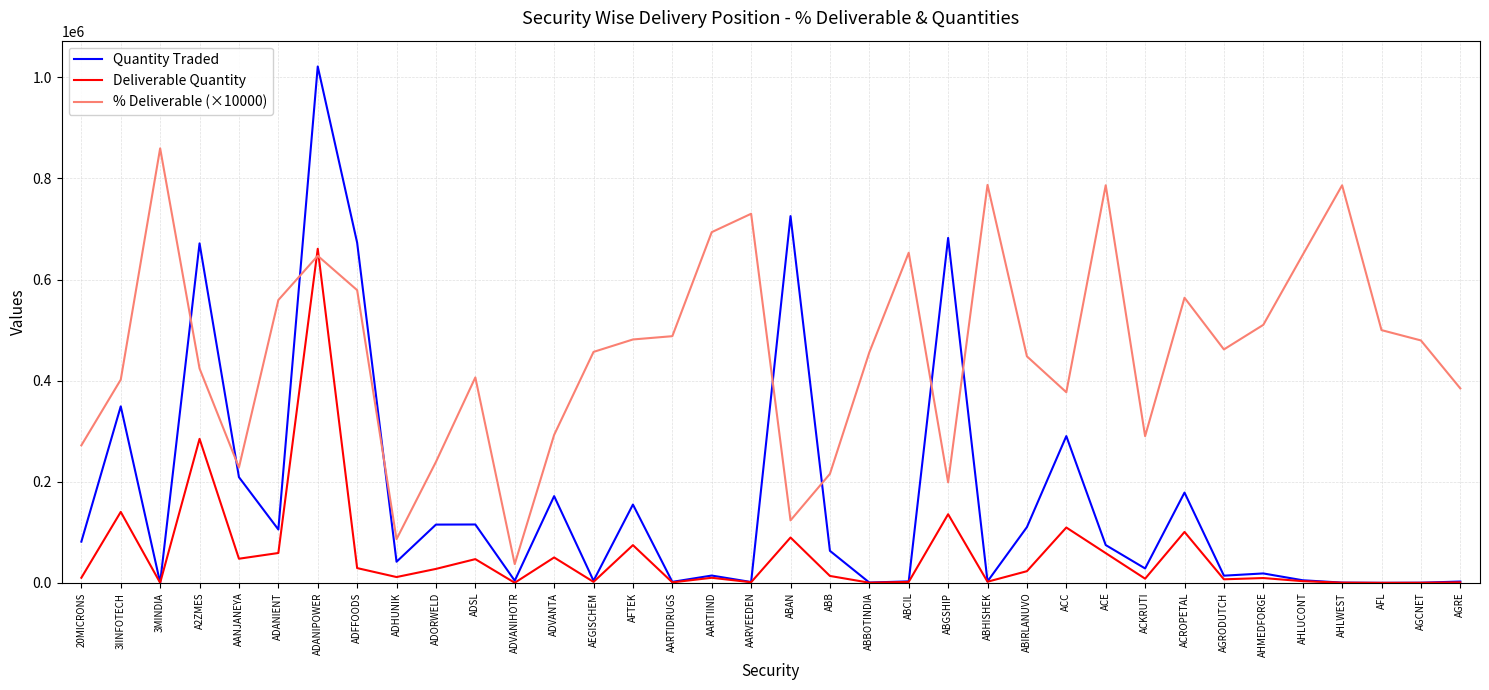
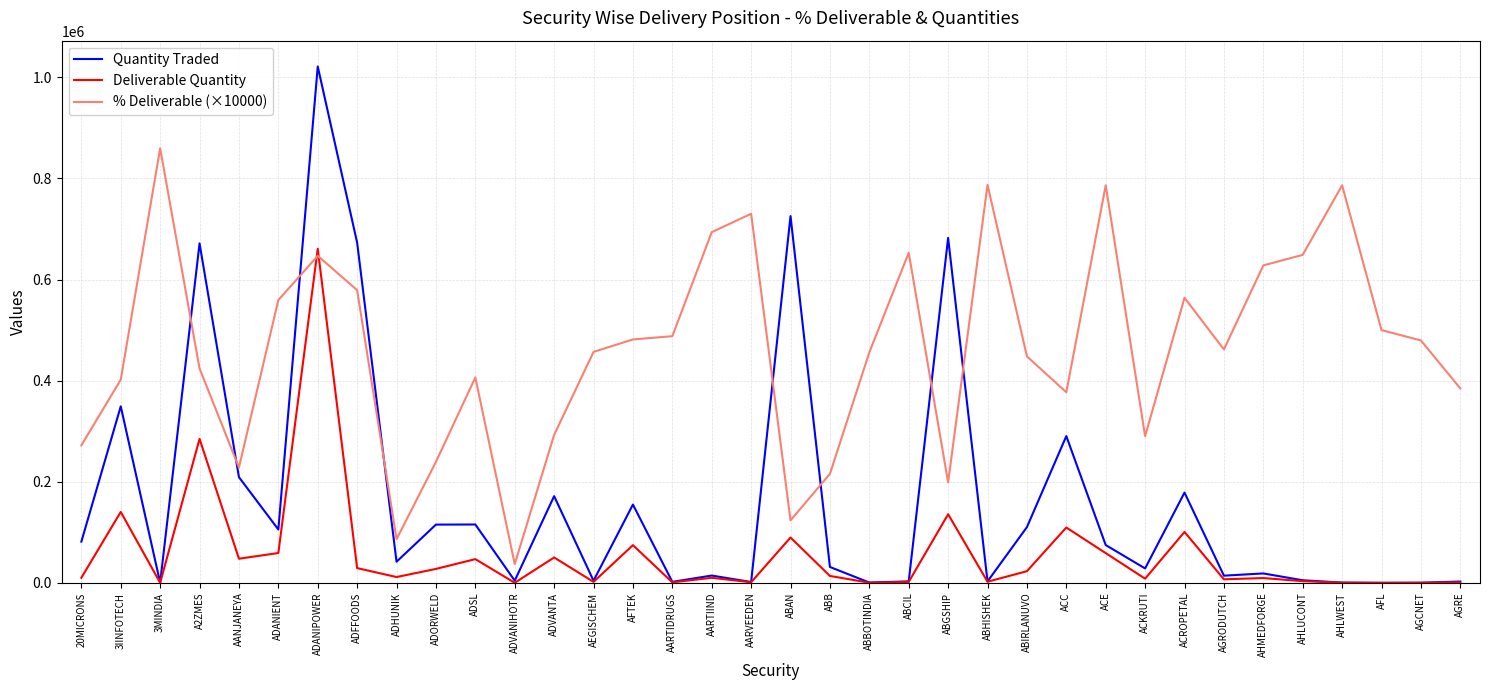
Quantity Traded, ABB: 60000 -> 30000
% Deliverable (×10000), AHMEDFORGE: 510000 -> 630000
